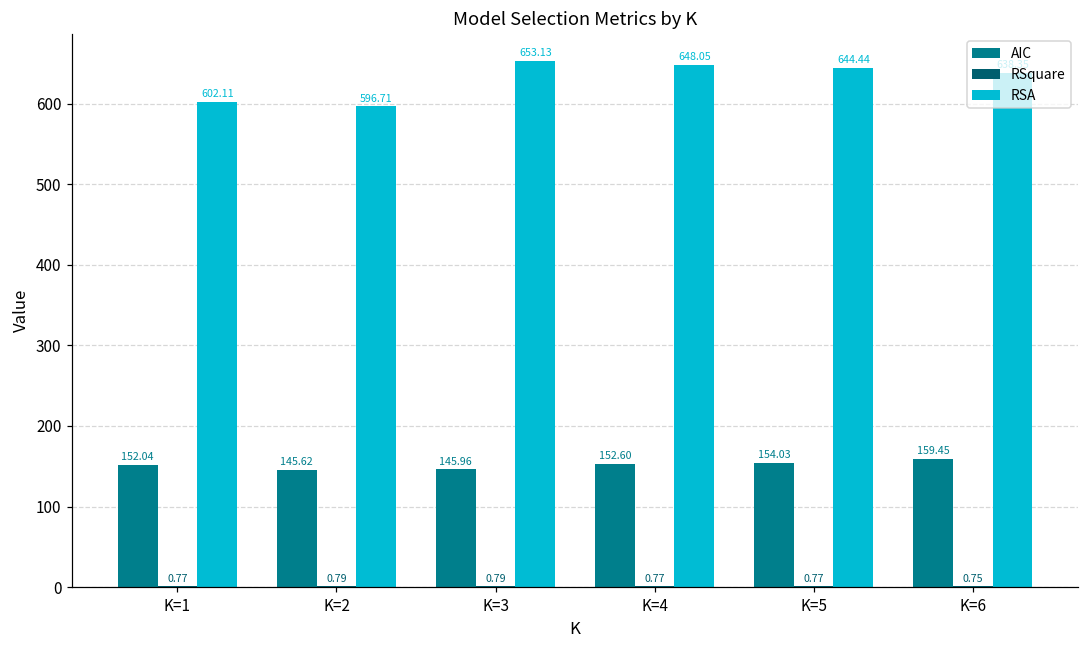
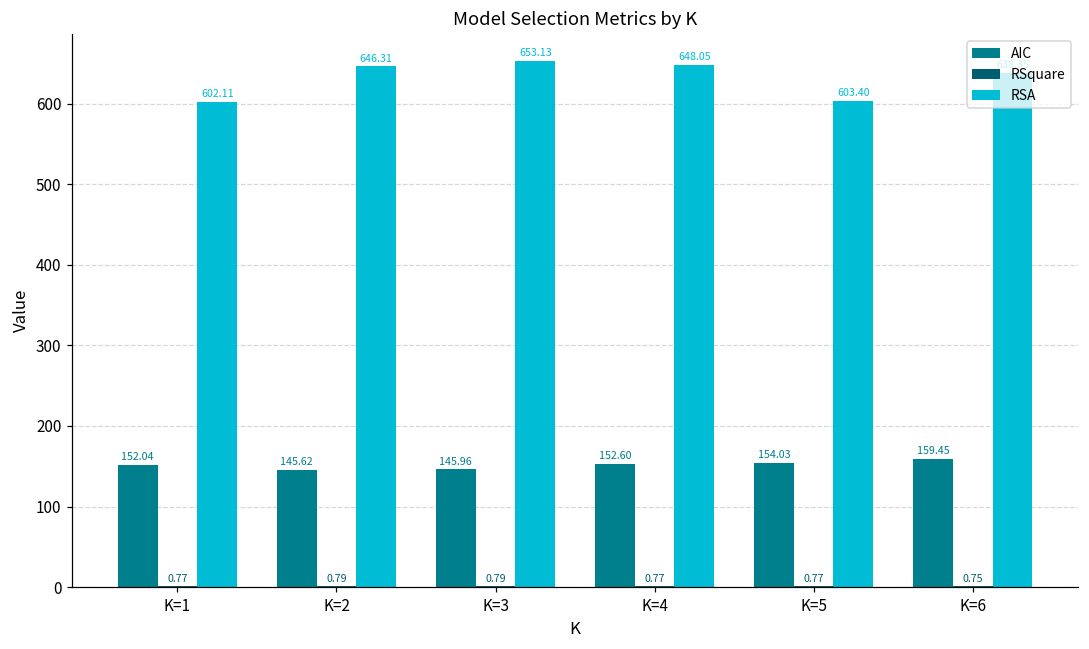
RSA, K=2: 596.71 -> 646.31
RSA, K=5: 644.44 -> 603.40
